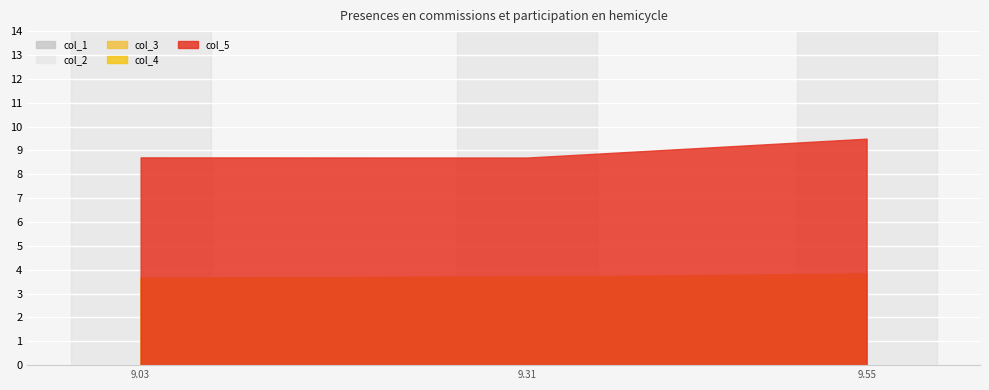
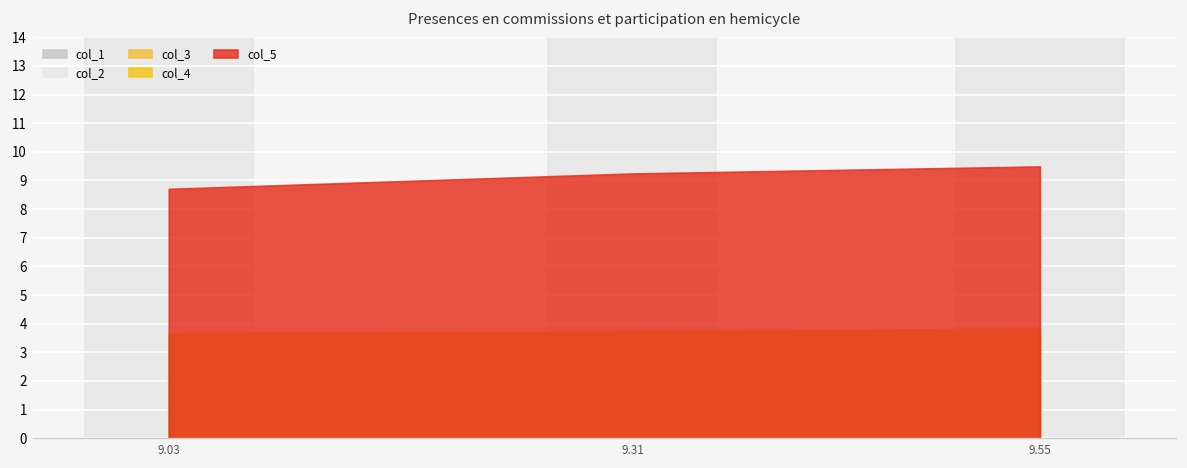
col_5, 9.31: 8.7 -> 9.2
